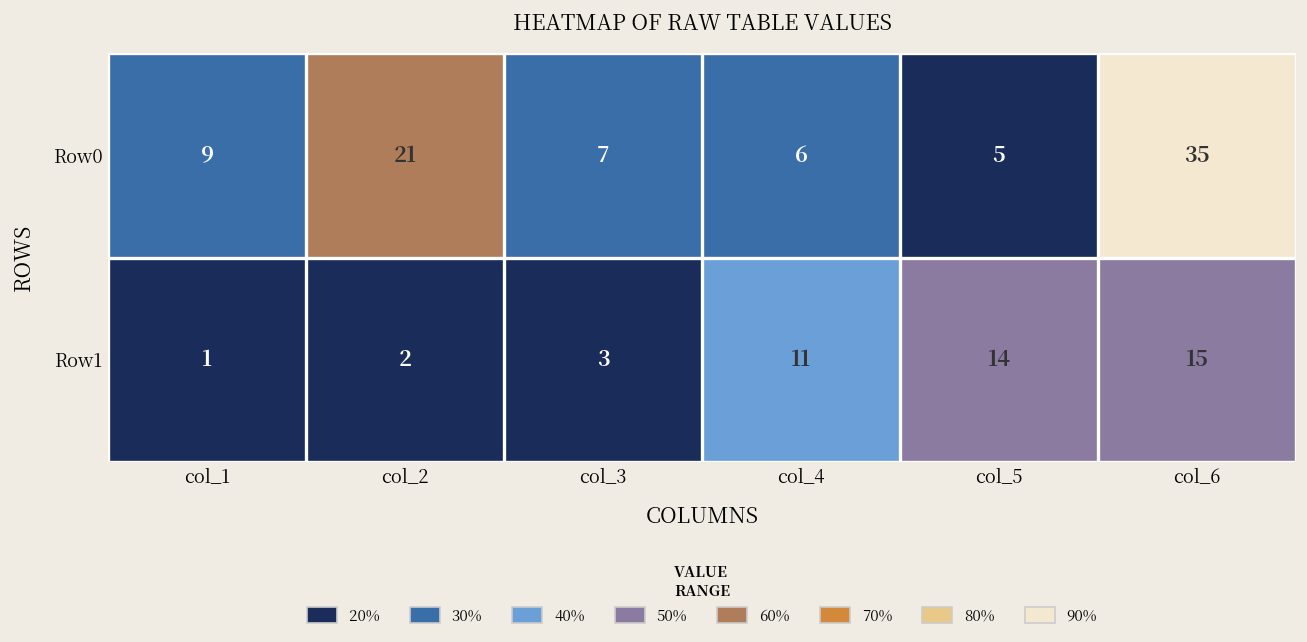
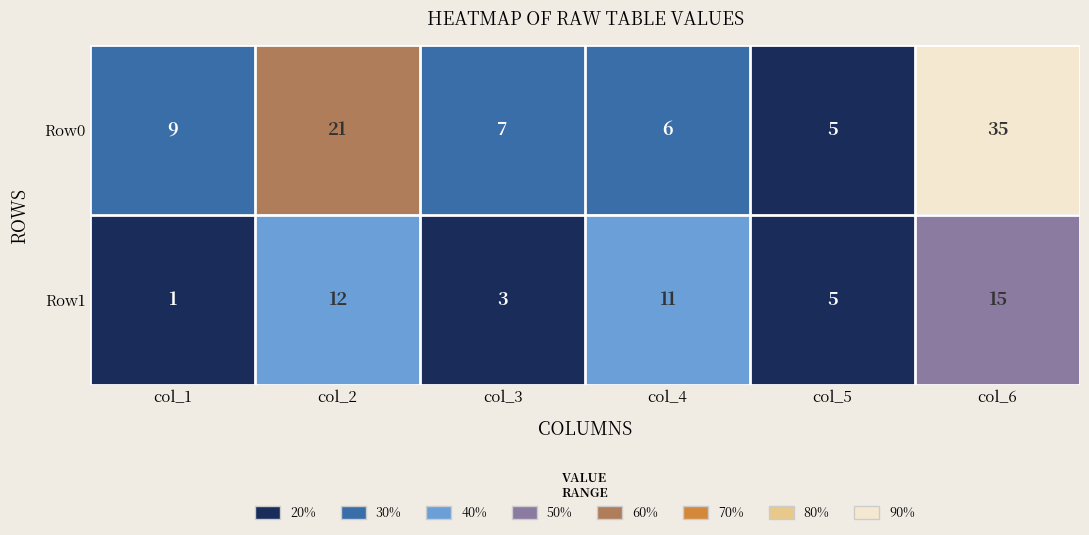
Row1, col_2: 2 -> 12
Row1, col_5: 14 -> 5
